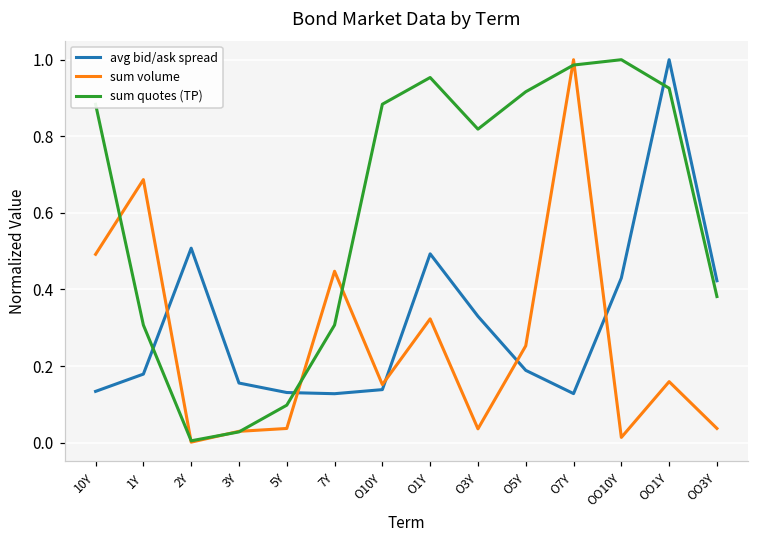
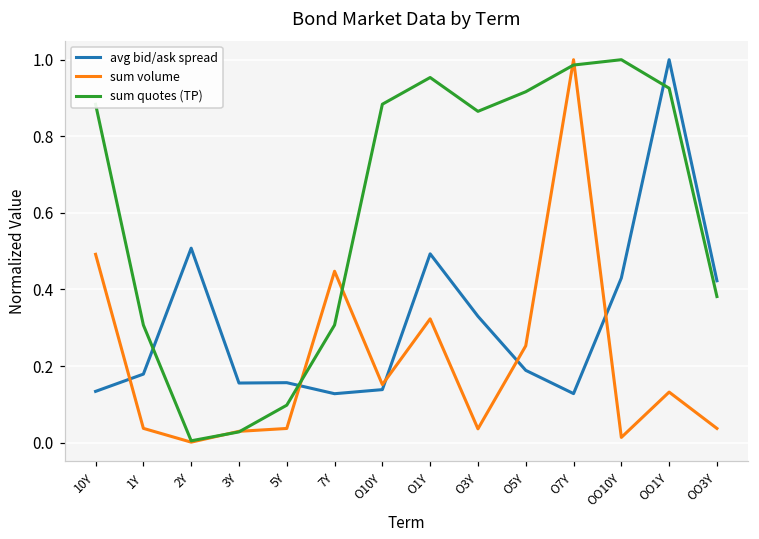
sum volume, 1Y: 0.69 -> 0.04
avg bid/ask spread, 5Y: 0.13 -> 0.16
sum quotes (TP), O3Y: 0.82 -> 0.87
sum volume, OO1Y: 0.16 -> 0.13
